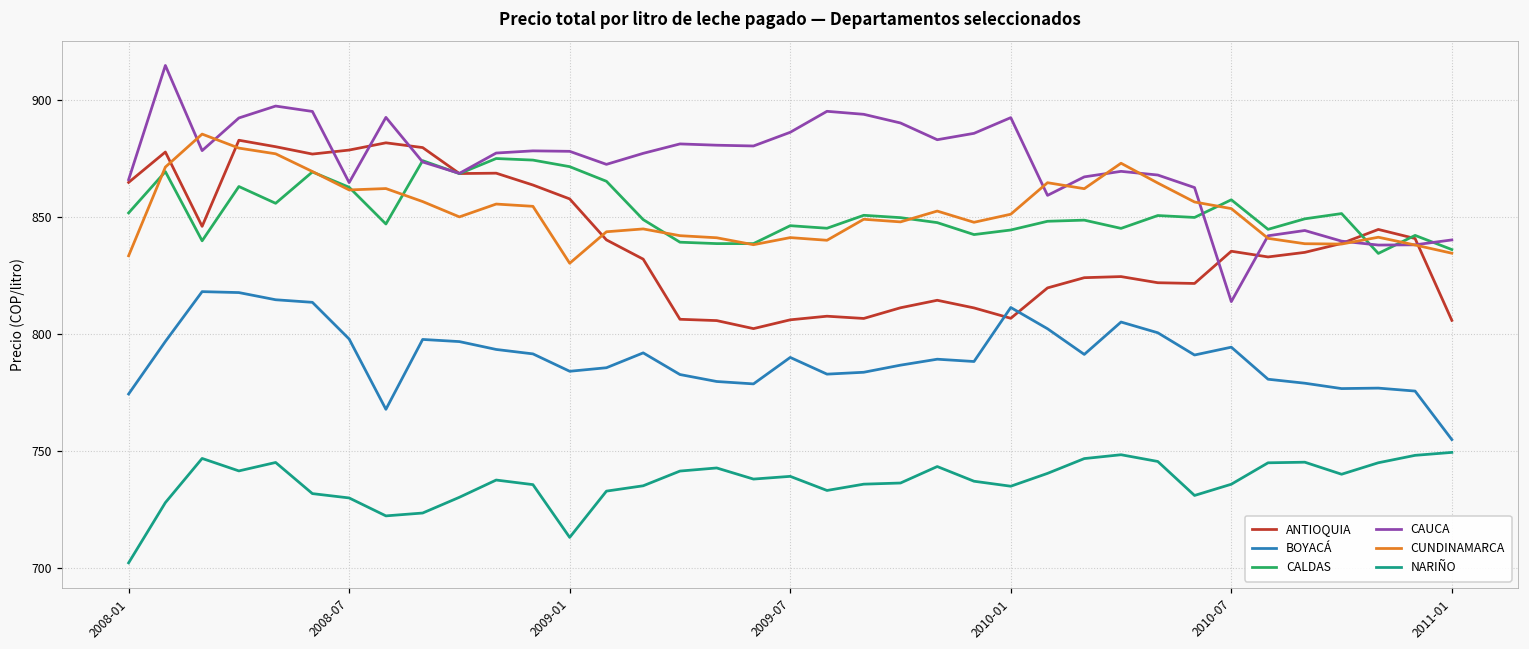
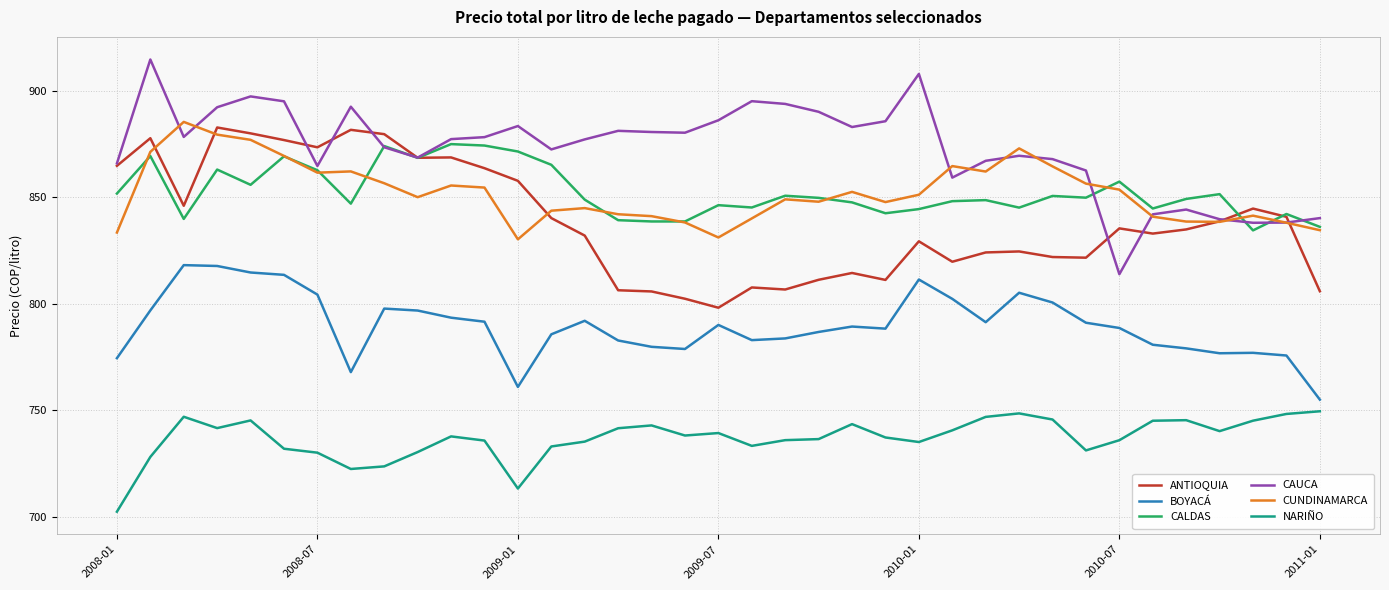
ANTIOQUIA, 2008-07: 878 -> 873
BOYACÁ, 2008-07: 798 -> 804
BOYACÁ, 2009-01: 784 -> 761
CAUCA, 2009-01: 878 -> 883
ANTIOQUIA, 2009-07: 806 -> 798
CUNDINAMARCA, 2009-07: 841 -> 831
ANTIOQUIA, 2010-01: 807 -> 829
CAUCA, 2010-01: 892 -> 908
BOYACÁ, 2010-07: 794 -> 789
